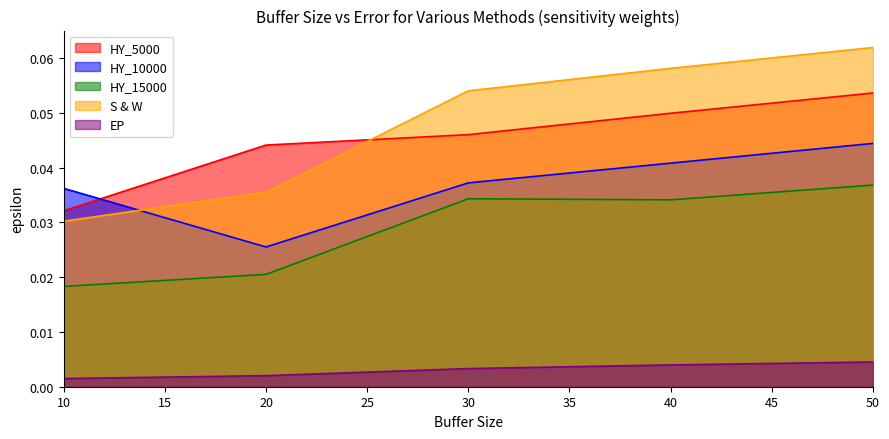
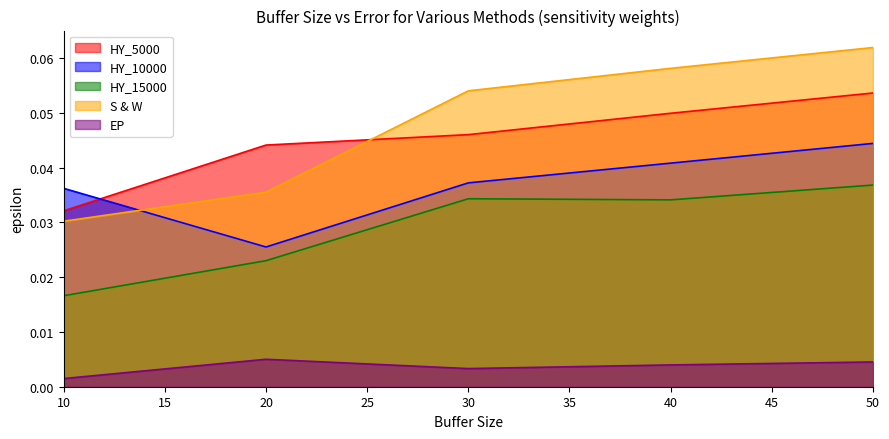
HY_15000, 10: 0.018 -> 0.017
HY_15000, 20: 0.021 -> 0.023
EP, 20: 0.002 -> 0.005
